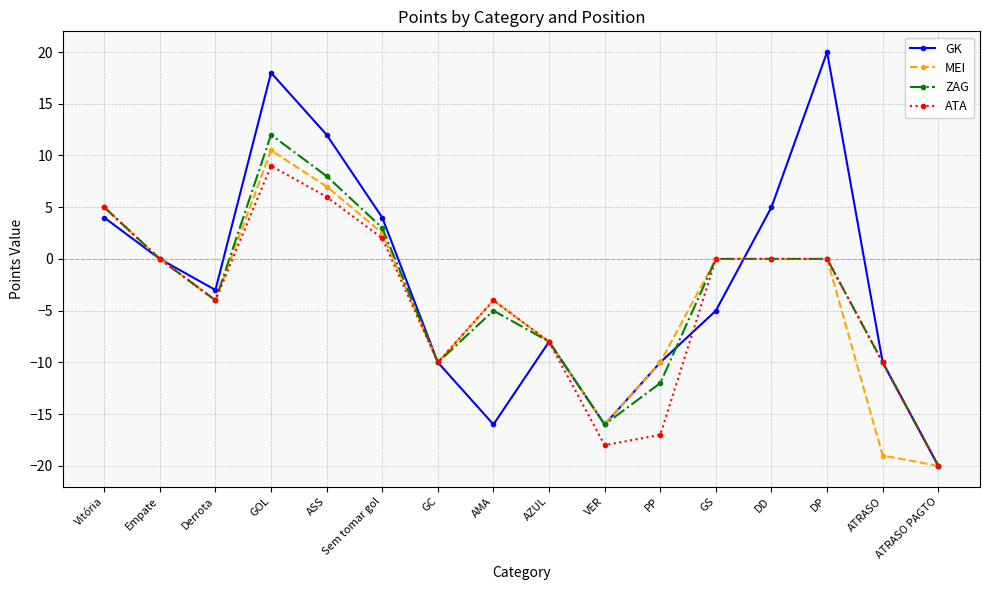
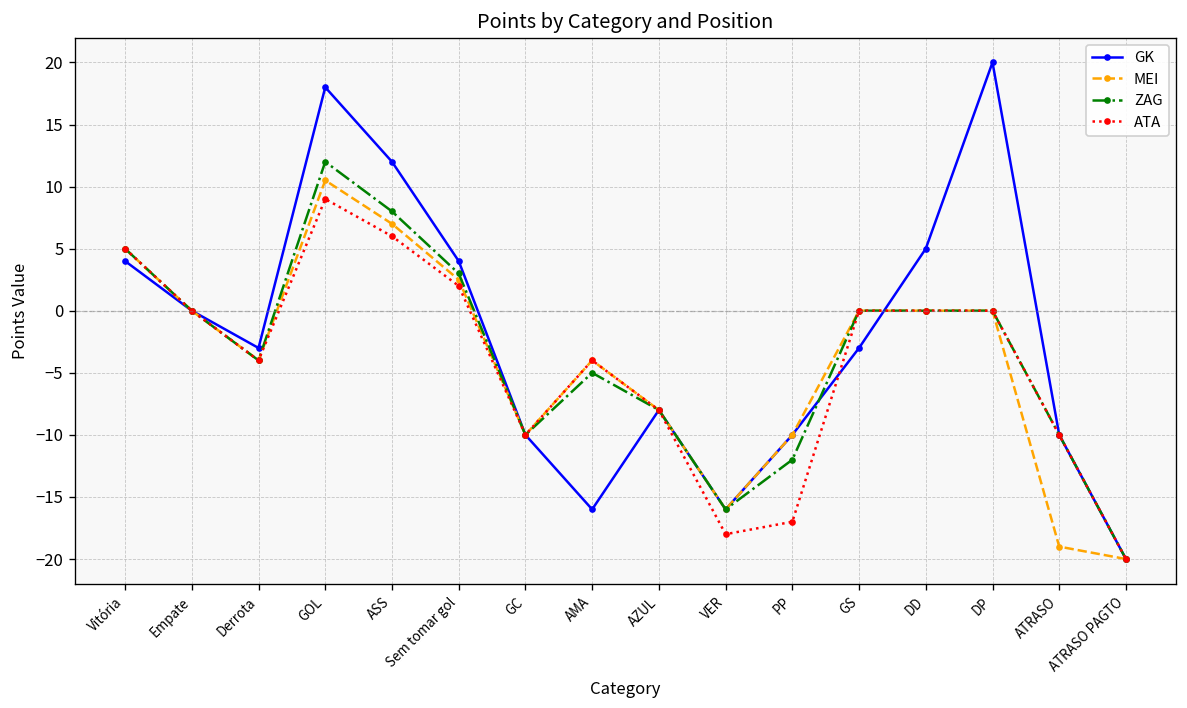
GK, GS: -5 -> -3
